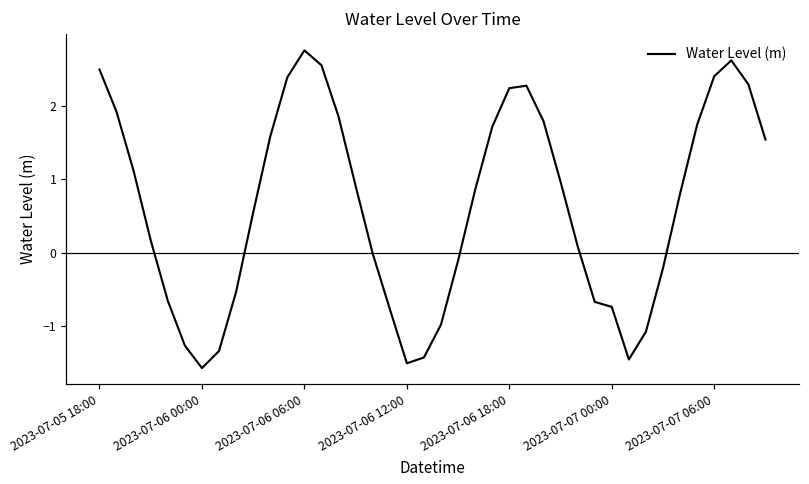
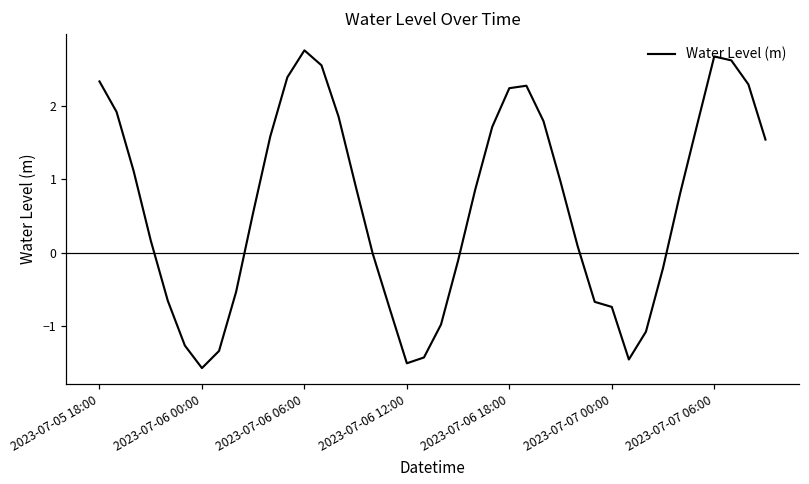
2023-07-05 18:00: 2.5 -> 2.3
2023-07-07 06:00: 2.4 -> 2.7
